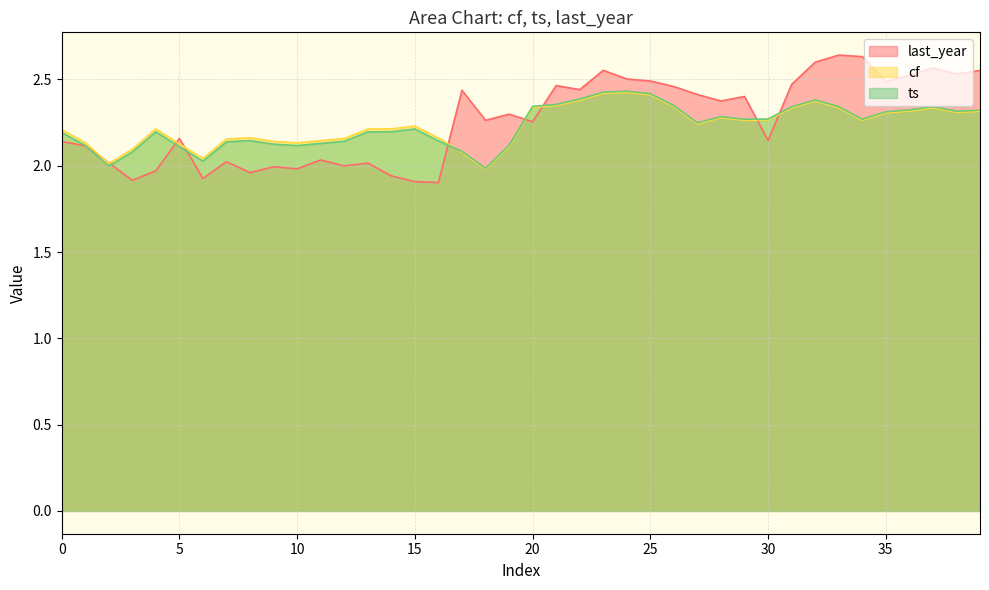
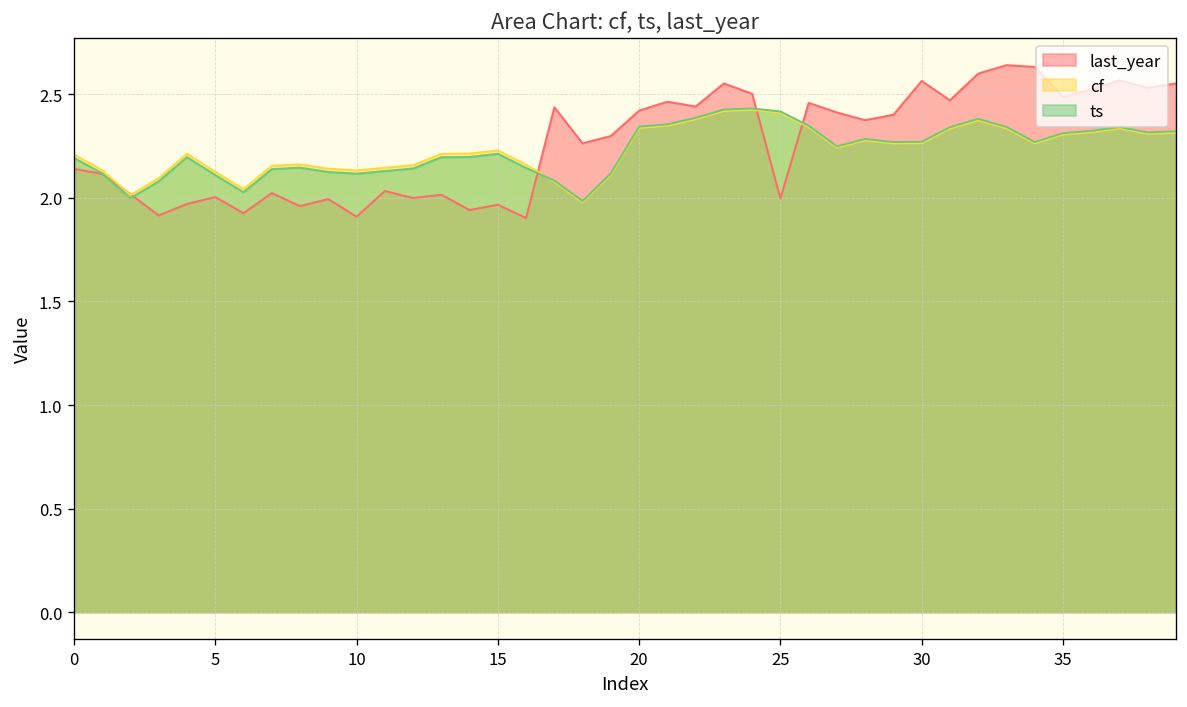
last_year, 5: 2.16 -> 2.00
last_year, 10: 1.98 -> 1.91
last_year, 15: 1.91 -> 1.97
last_year, 20: 2.26 -> 2.42
last_year, 25: 2.49 -> 2.00
last_year, 30: 2.15 -> 2.56
